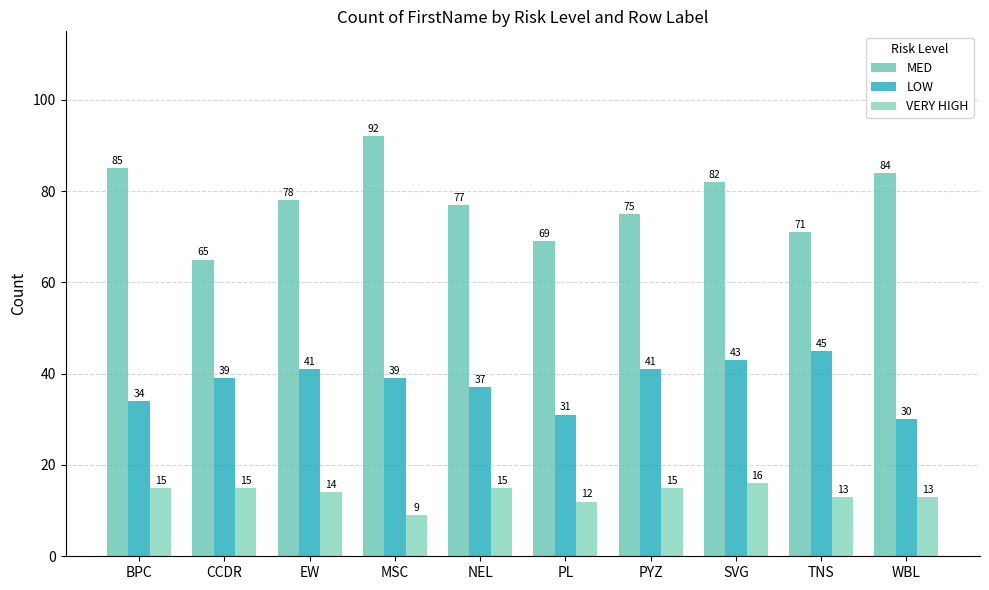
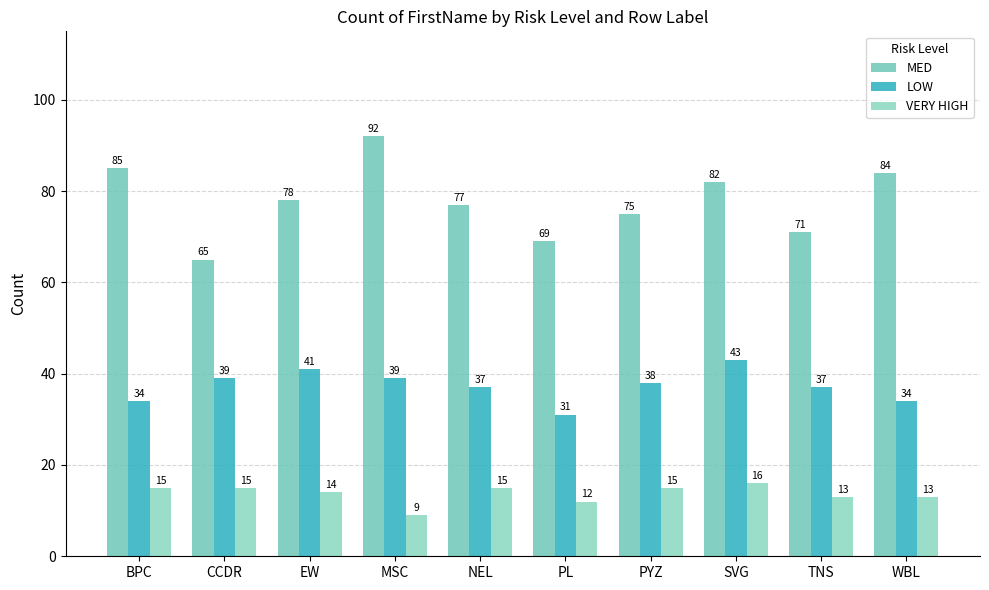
LOW, PYZ: 41 -> 38
LOW, TNS: 45 -> 37
LOW, WBL: 30 -> 34
